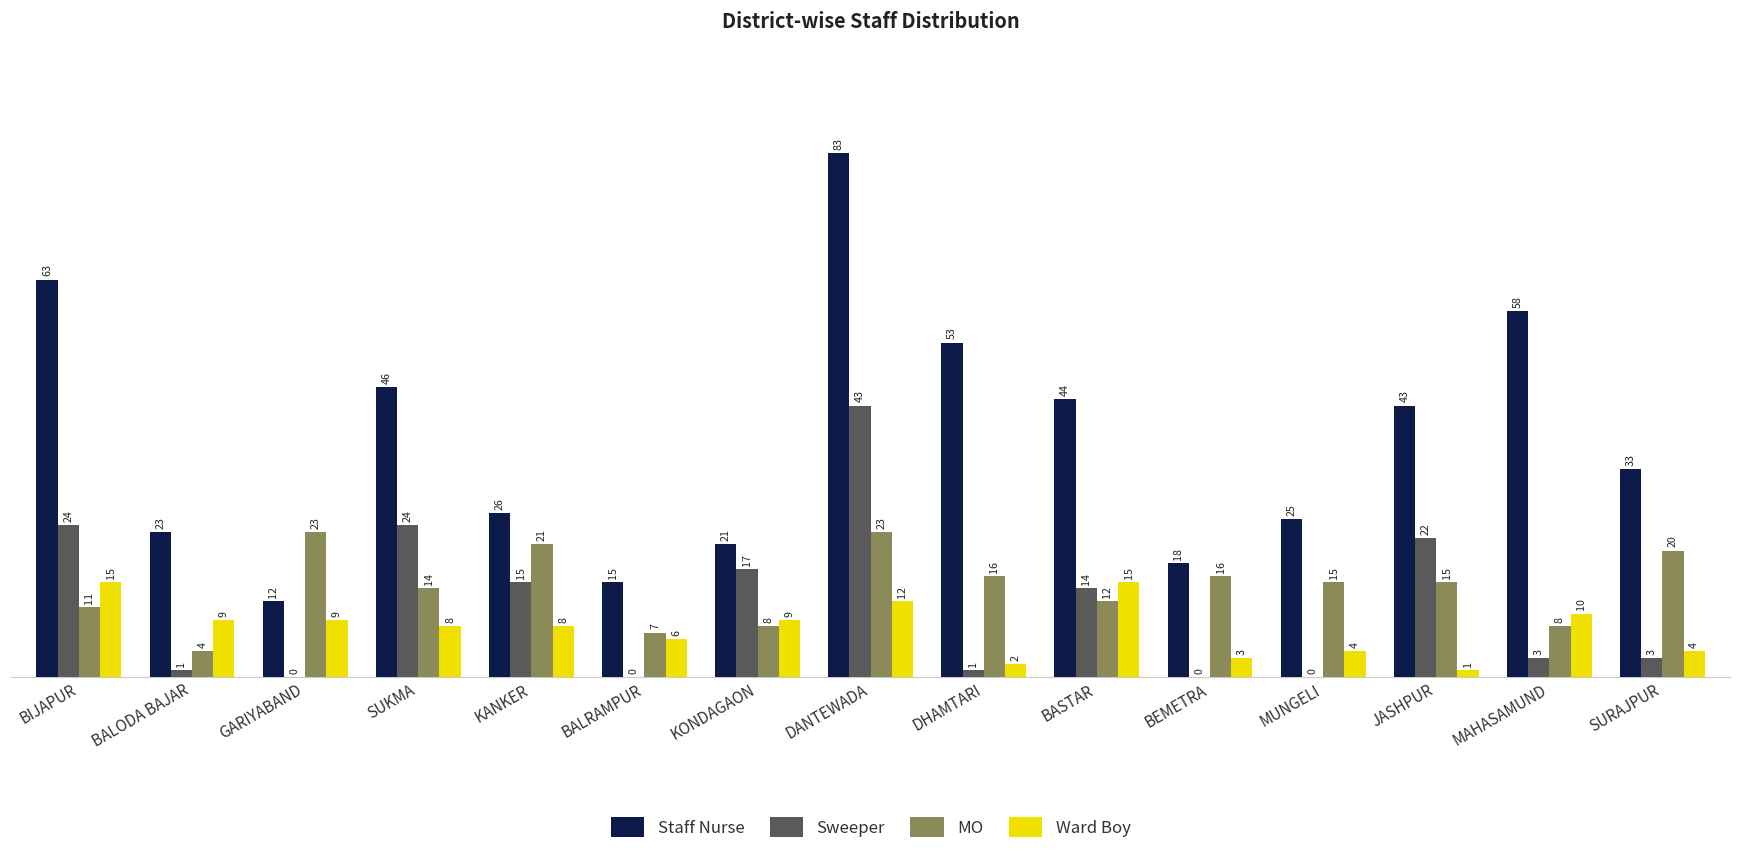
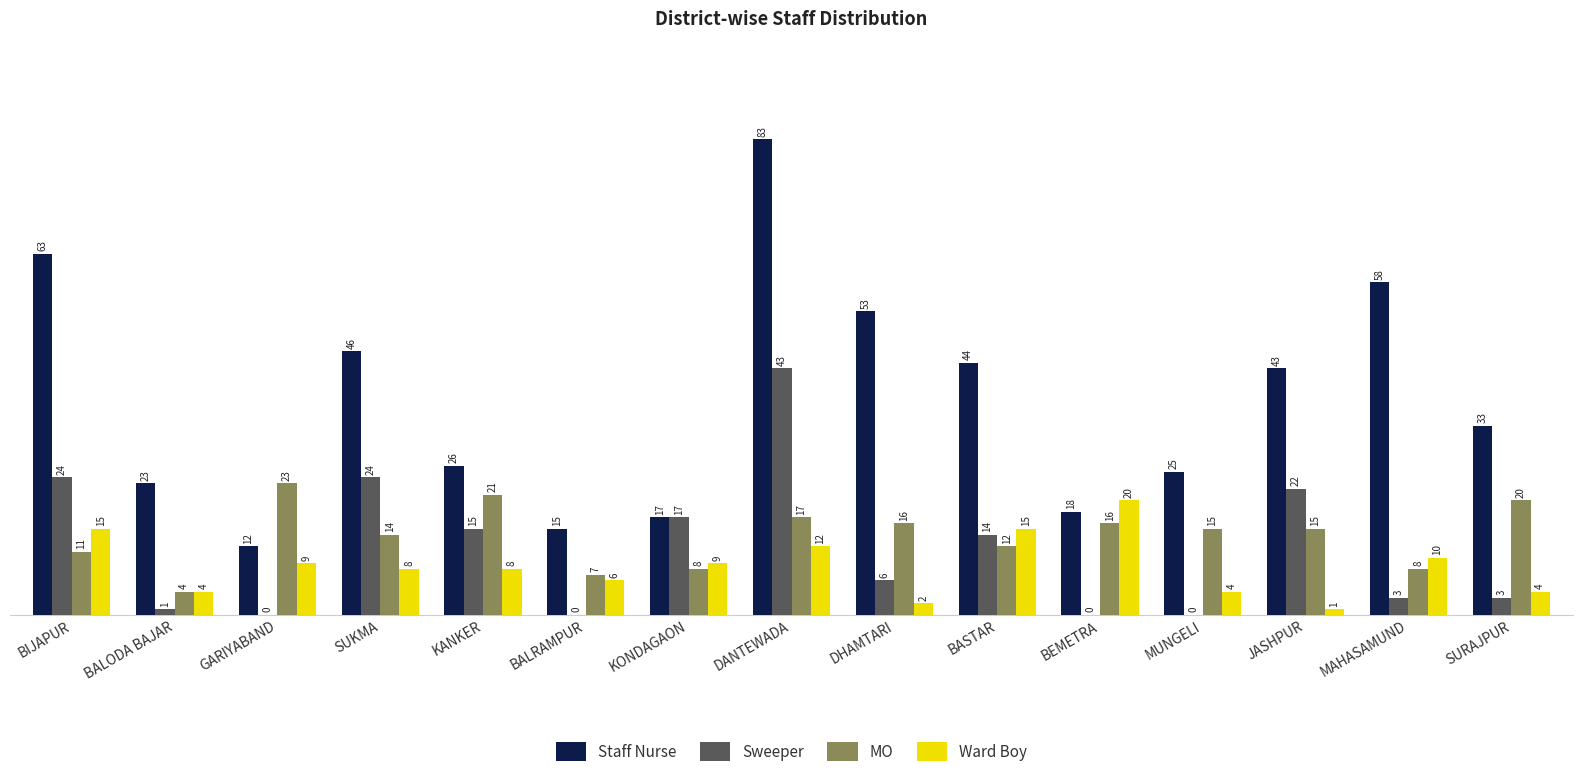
Ward Boy, BALODA BAJAR: 9 -> 4
Staff Nurse, KONDAGAON: 21 -> 17
MO, DANTEWADA: 23 -> 17
Sweeper, DHAMTARI: 1 -> 6
Ward Boy, BEMETRA: 3 -> 20
